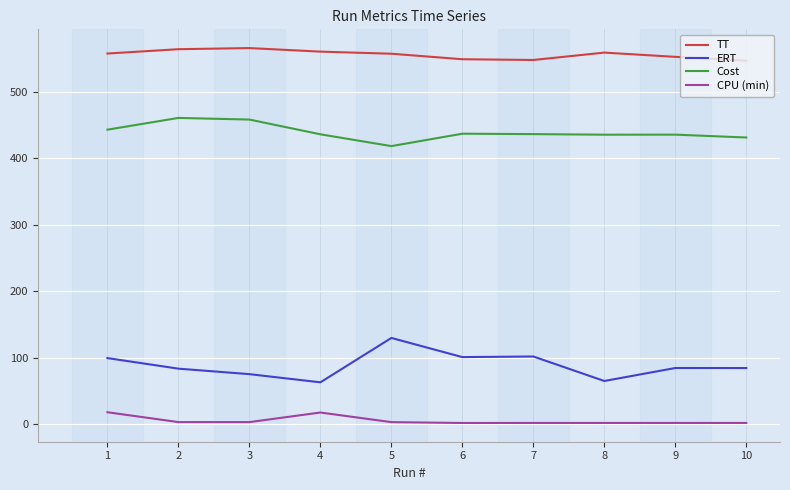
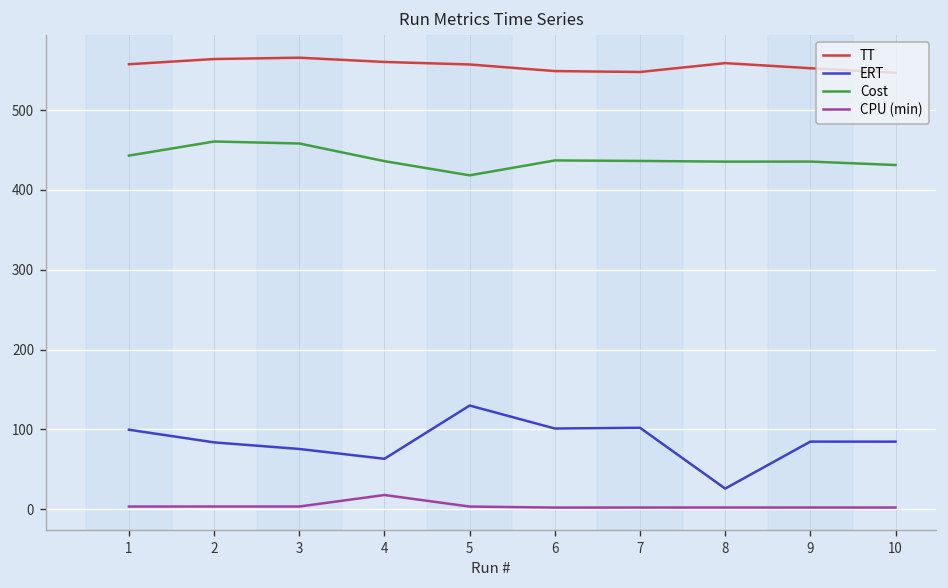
CPU (min), 1: 20 -> 0
ERT, 8: 70 -> 30
